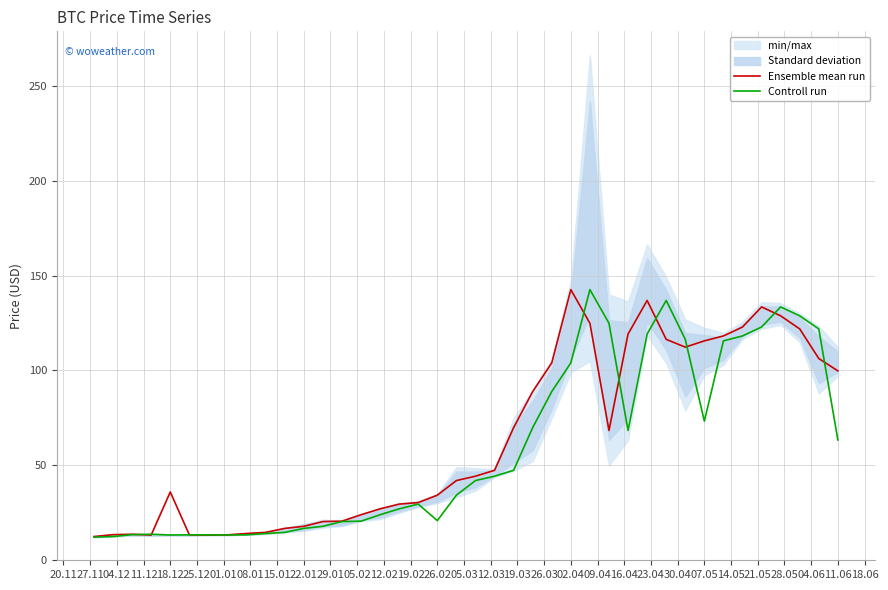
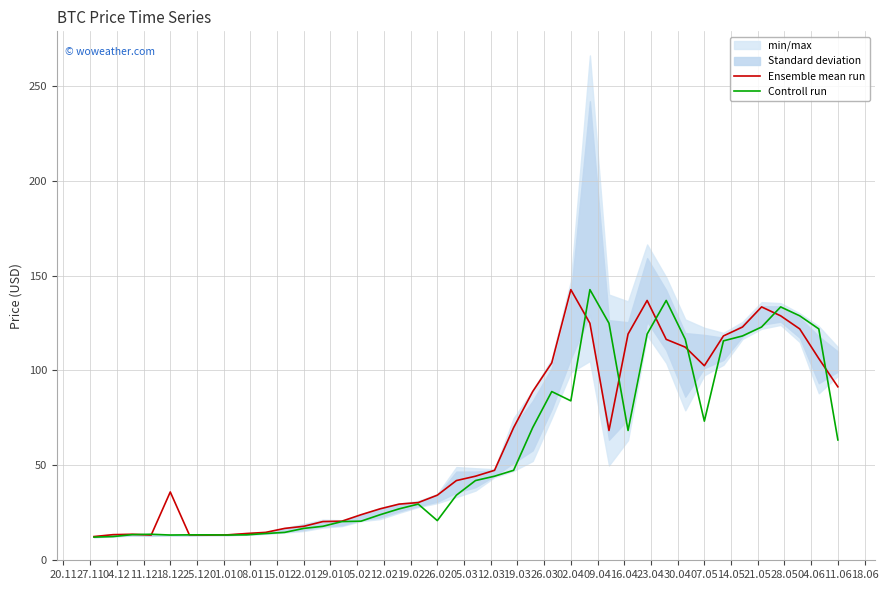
Controll run, 02.04: 104 -> 84
Ensemble mean run, 07.05: 116 -> 103
Ensemble mean run, 11.06: 100 -> 91
